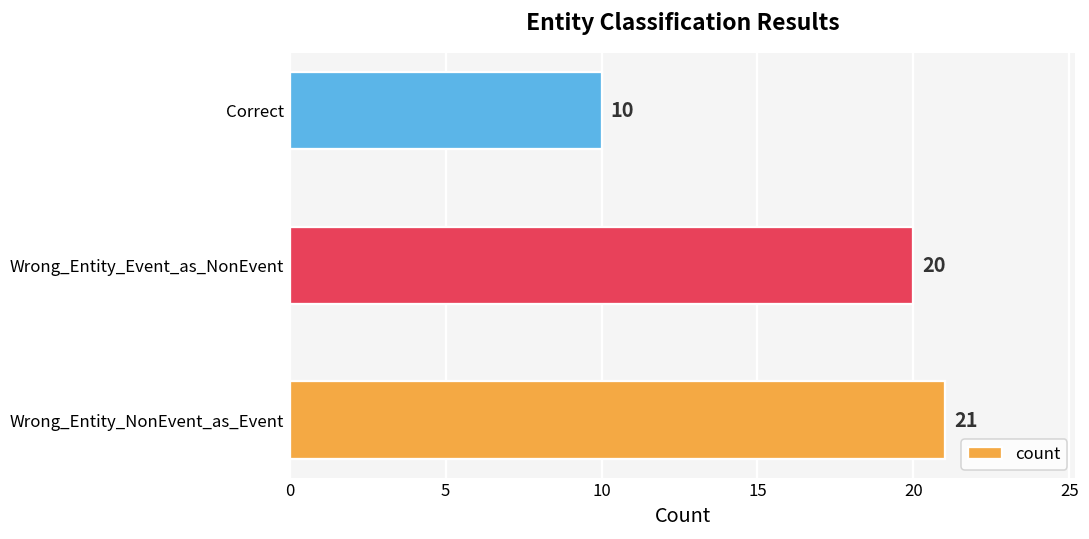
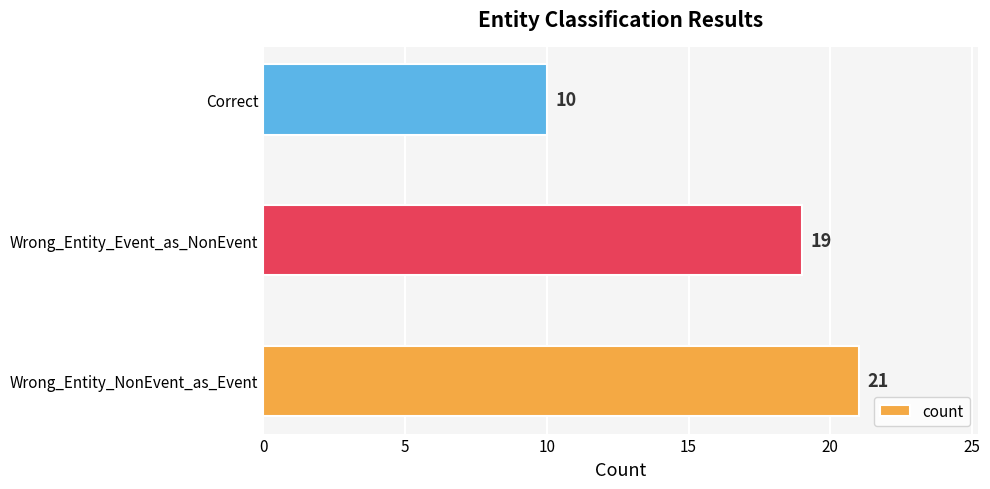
Wrong_Entity_Event_as_NonEvent: 20 -> 19
